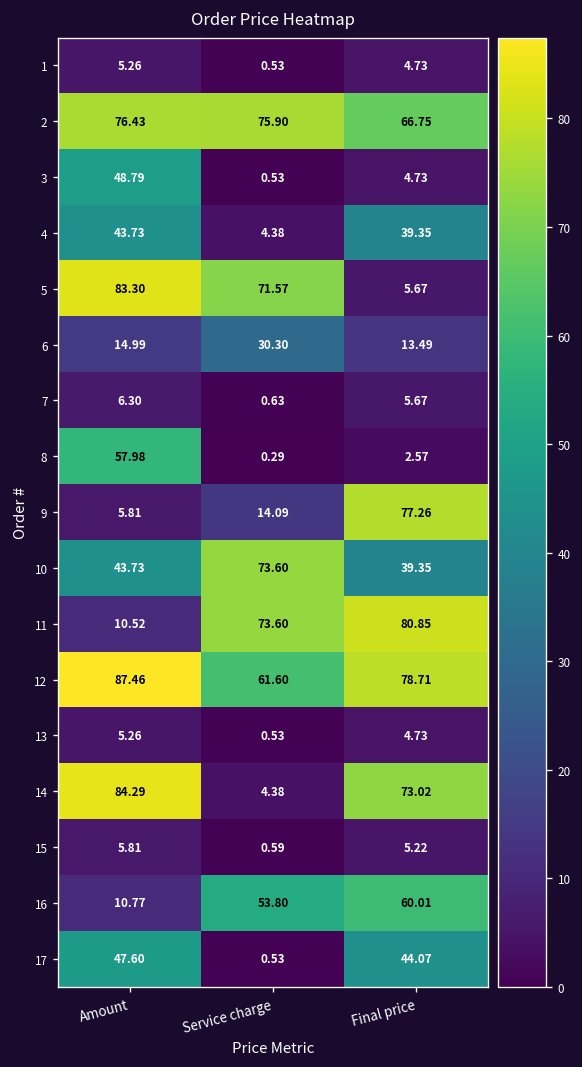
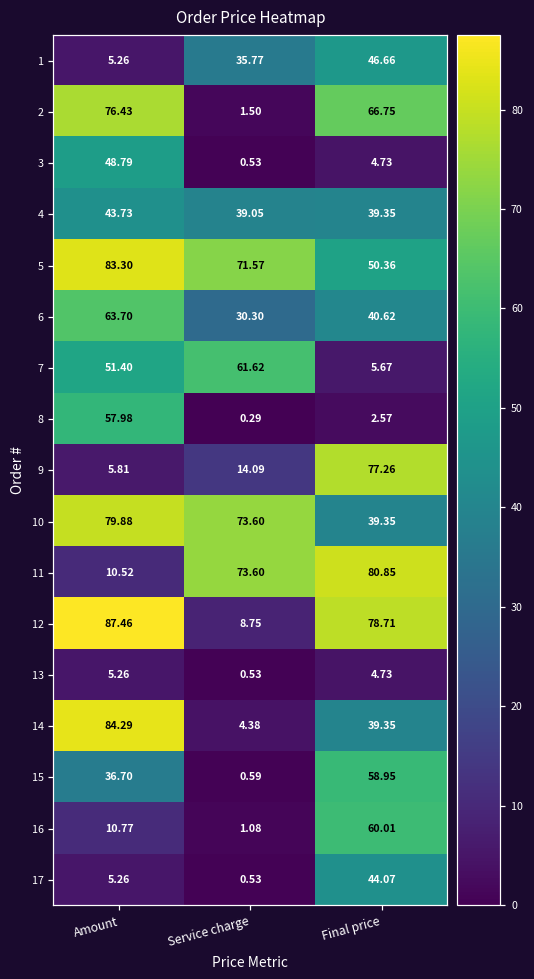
1, Service charge: 0.53 -> 35.77
1, Final price: 4.73 -> 46.66
2, Service charge: 75.90 -> 1.50
4, Service charge: 4.38 -> 39.05
5, Final price: 5.67 -> 50.36
6, Amount: 14.99 -> 63.70
6, Final price: 13.49 -> 40.62
7, Amount: 6.30 -> 51.40
7, Service charge: 0.63 -> 61.62
10, Amount: 43.73 -> 79.88
12, Service charge: 61.60 -> 8.75
14, Final price: 73.02 -> 39.35
15, Amount: 5.81 -> 36.70
15, Final price: 5.22 -> 58.95
16, Service charge: 53.80 -> 1.08
17, Amount: 47.60 -> 5.26
